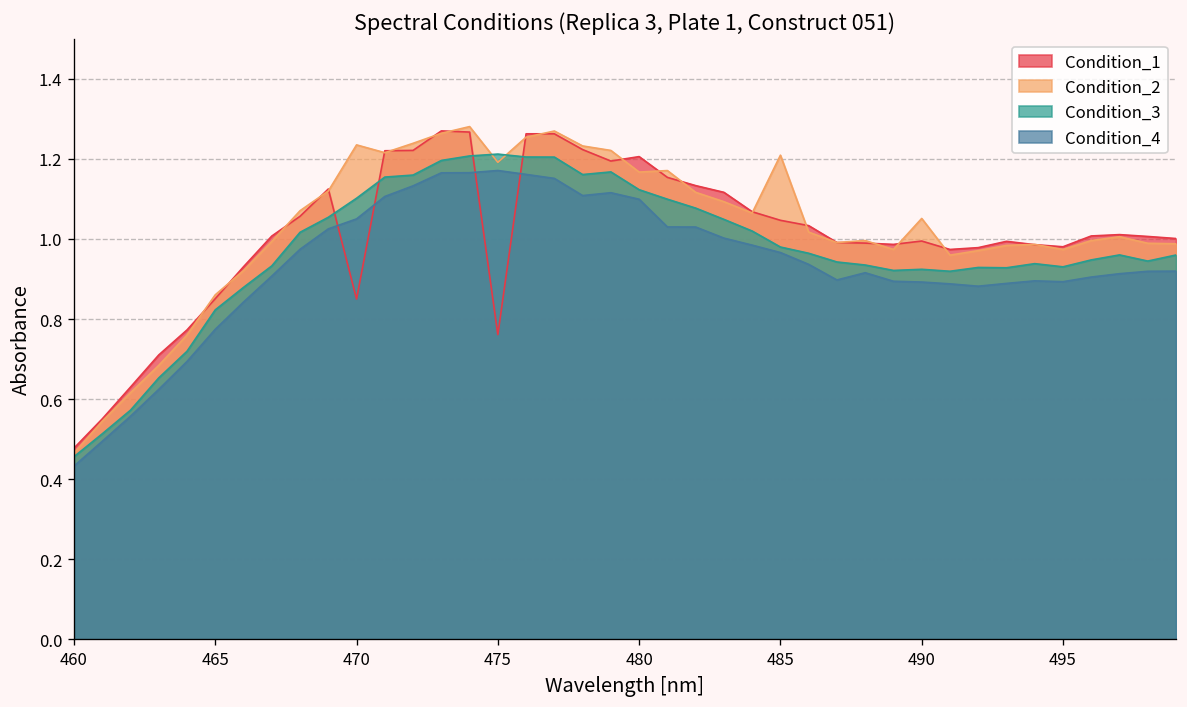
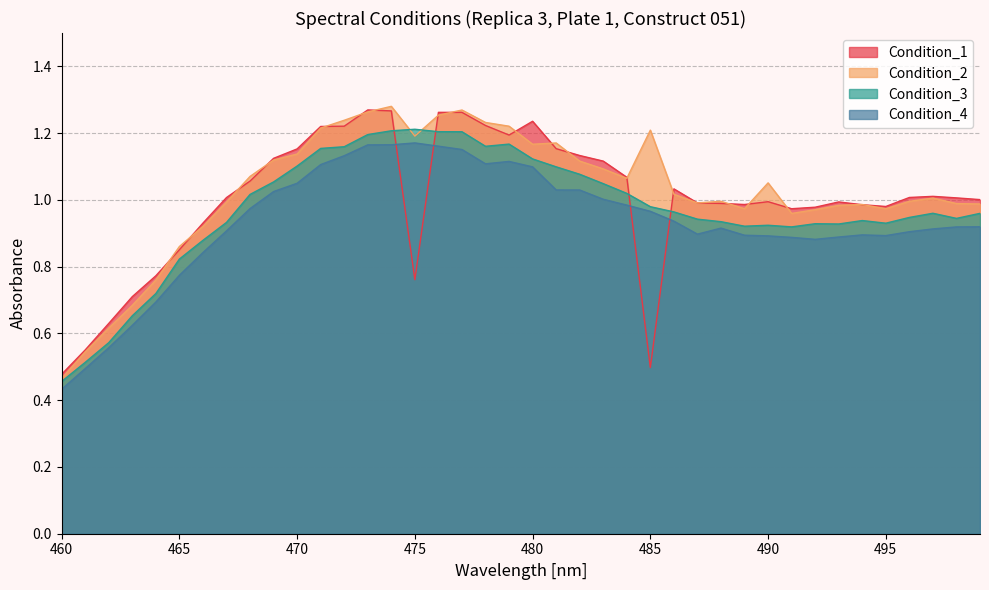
Condition_1, 470: 0.85 -> 1.15
Condition_2, 470: 1.23 -> 1.14
Condition_1, 480: 1.21 -> 1.24
Condition_1, 485: 1.05 -> 0.50
